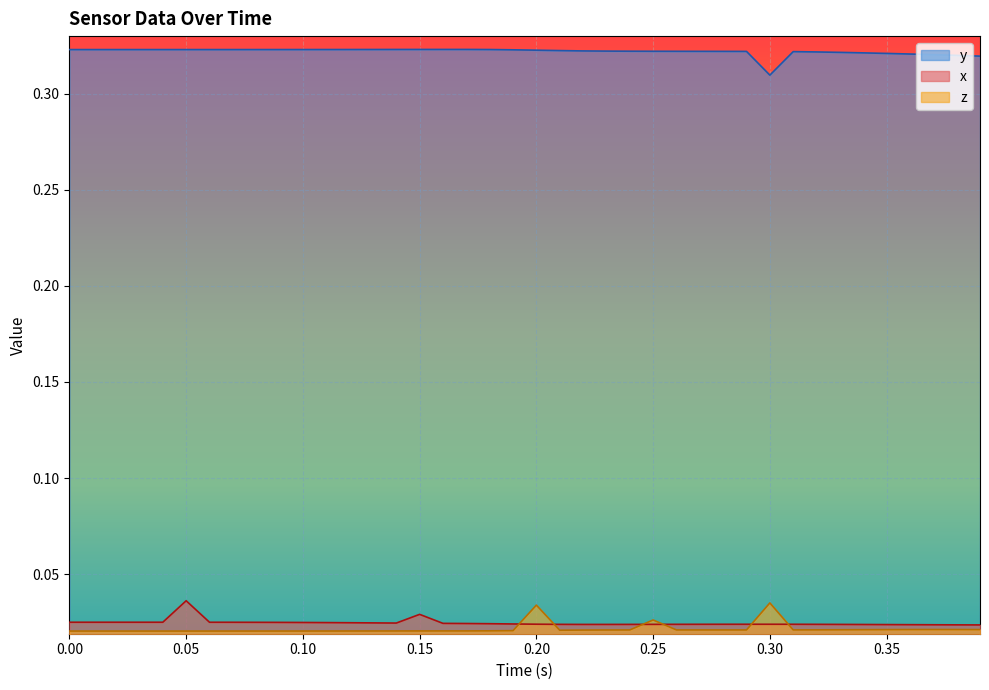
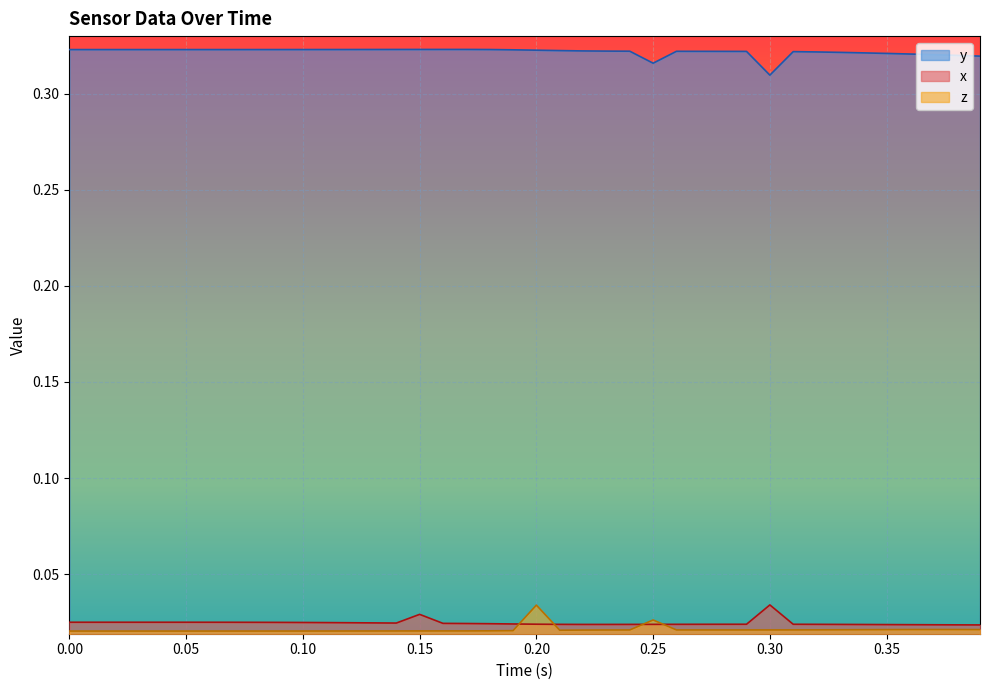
x, 0.05: 0.036 -> 0.025
y, 0.25: 0.322 -> 0.316
x, 0.30: 0.024 -> 0.034
z, 0.30: 0.035 -> 0.021
